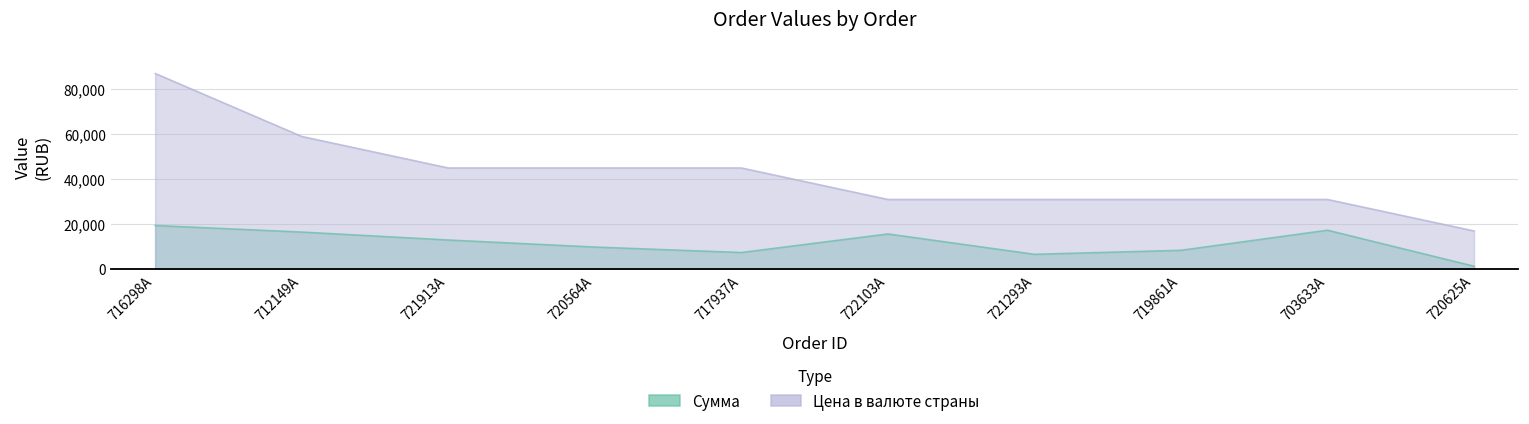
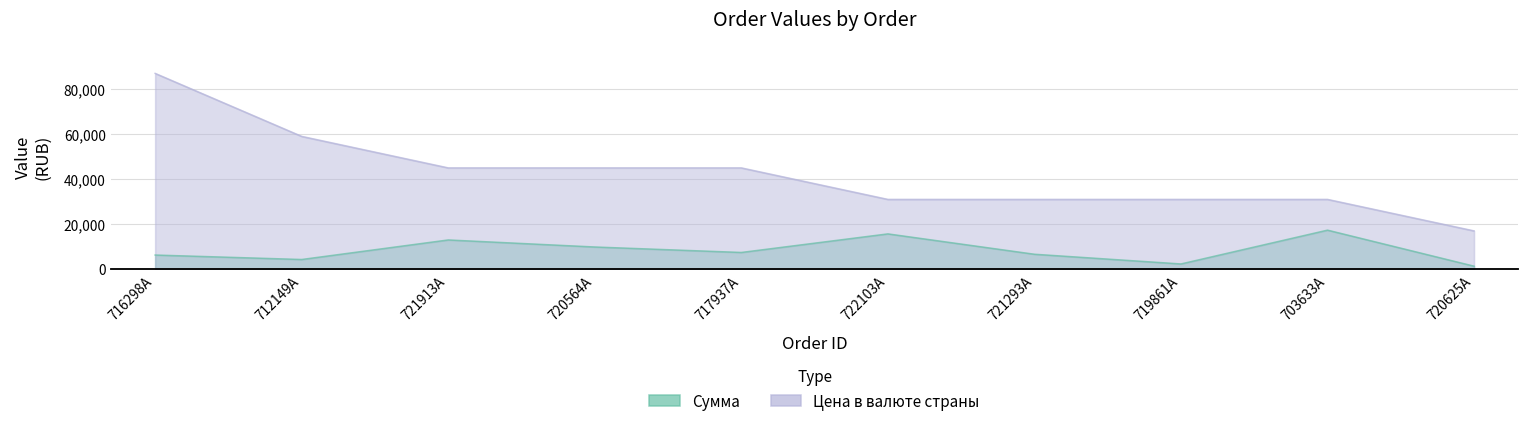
Сумма, 716298A: 19,000 -> 6,000
Сумма, 712149A: 16,000 -> 4,000
Сумма, 719861A: 8,000 -> 2,000
